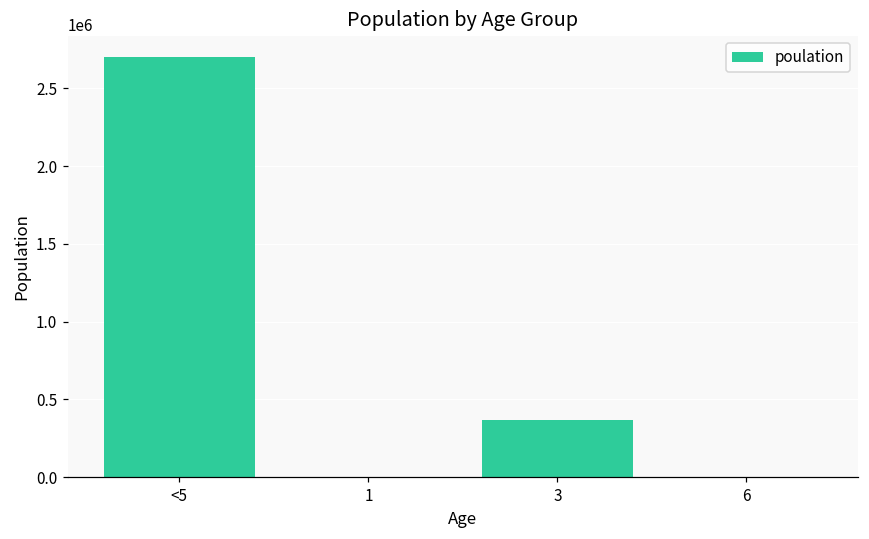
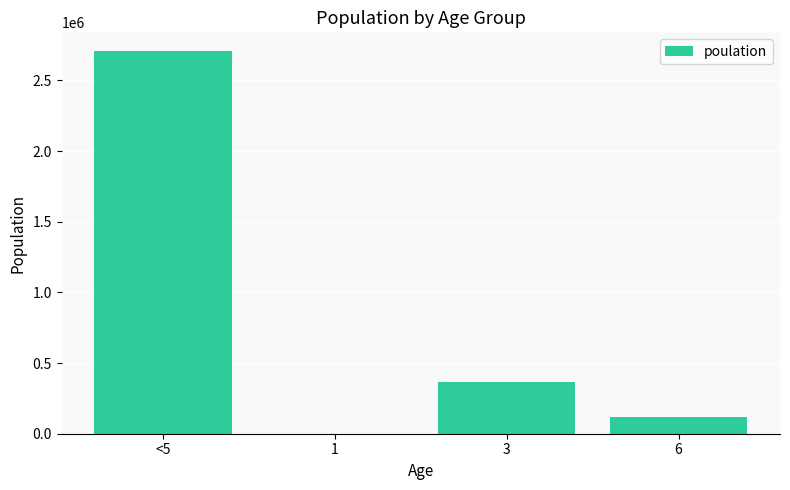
6: 0 -> 120000
